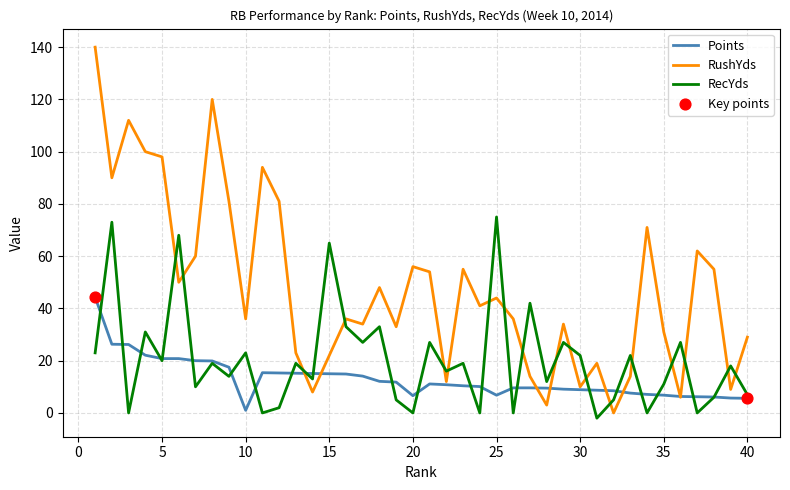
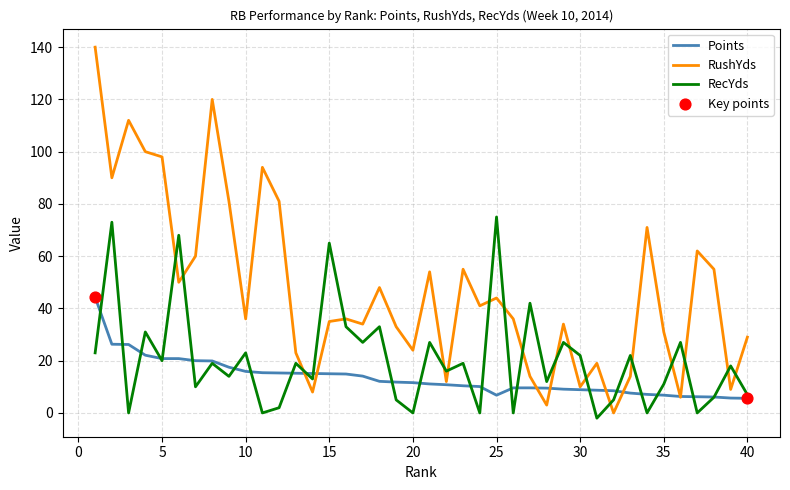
Points, 10: 1 -> 16
RushYds, 15: 22 -> 35
Points, 20: 7 -> 12
RushYds, 20: 56 -> 24
